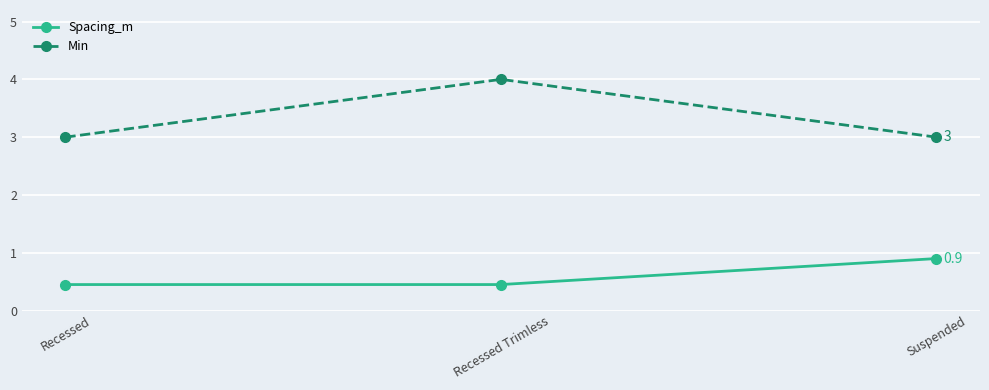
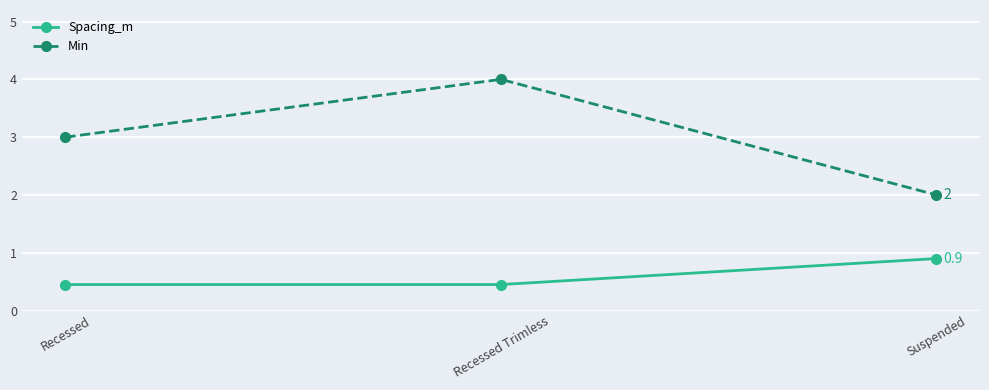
Min, Suspended: 3 -> 2
